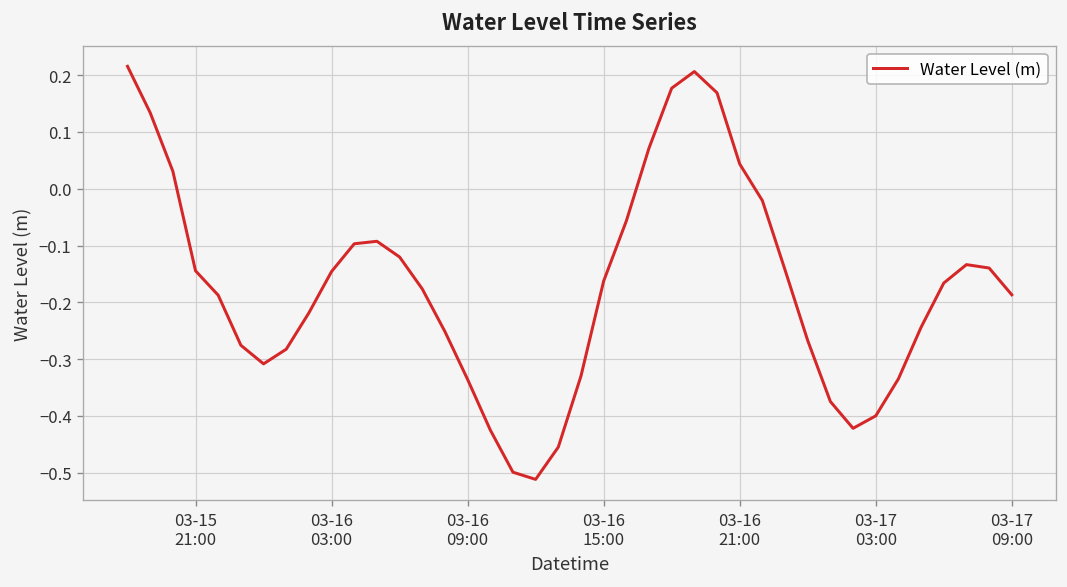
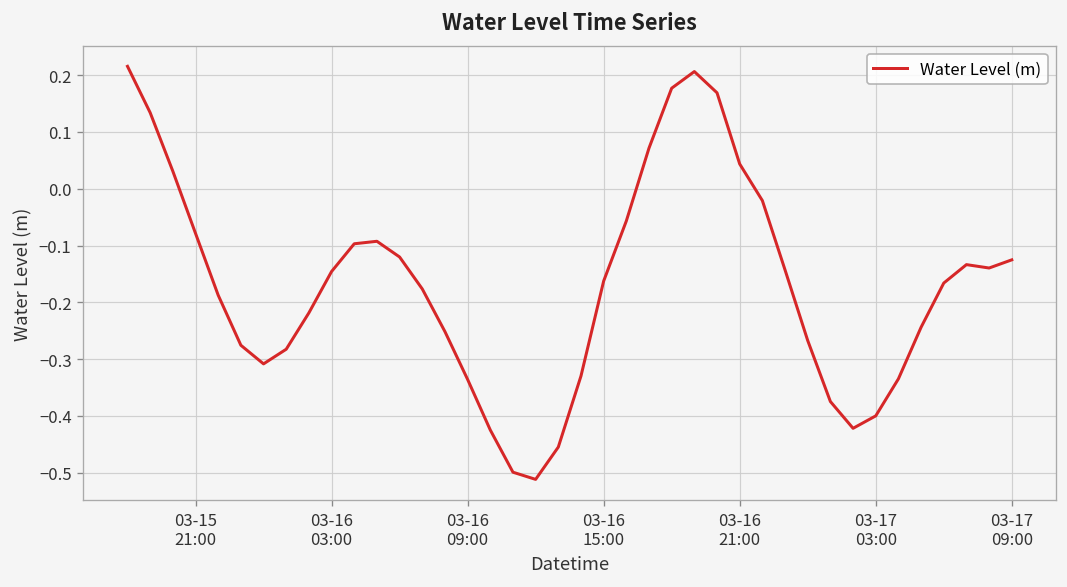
03-15 21:00: -0.14 -> -0.08
03-17 09:00: -0.19 -> -0.13
